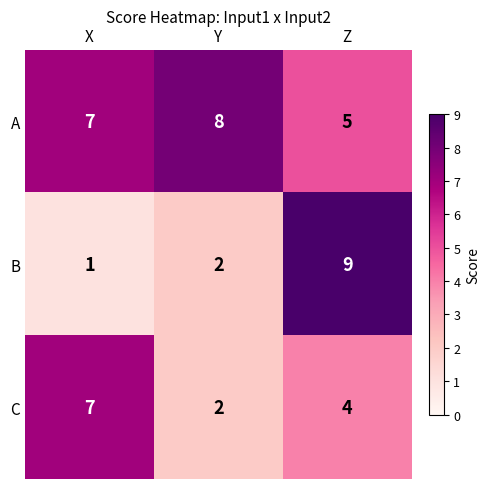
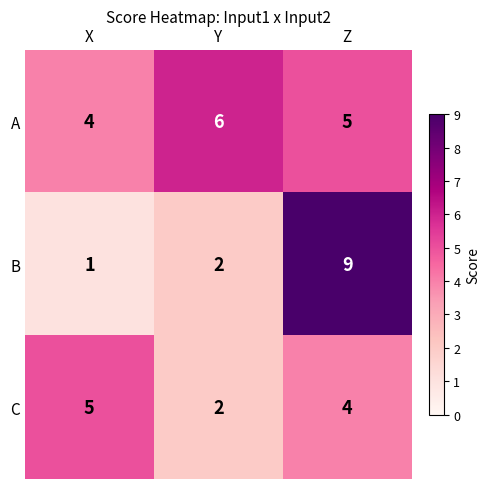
A, X: 7 -> 4
A, Y: 8 -> 6
C, X: 7 -> 5
